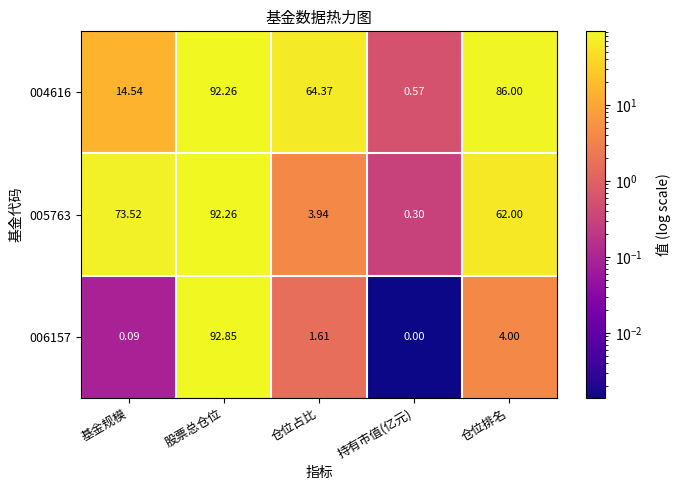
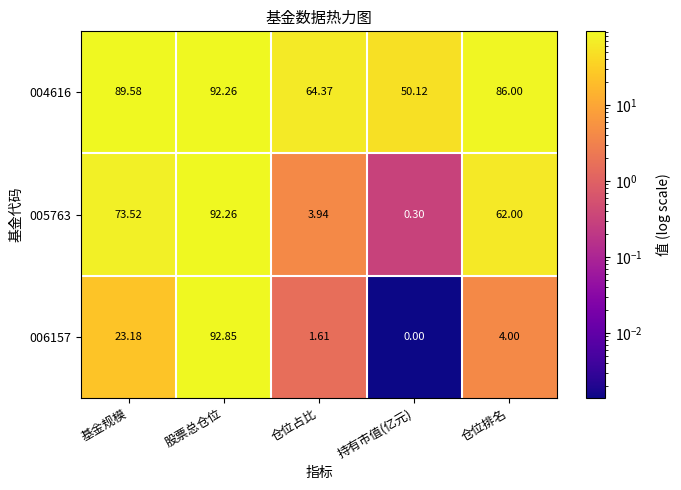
004616, 基金规模: 14.54 -> 89.58
004616, 持有市值(亿元): 0.57 -> 50.12
006157, 基金规模: 0.09 -> 23.18
